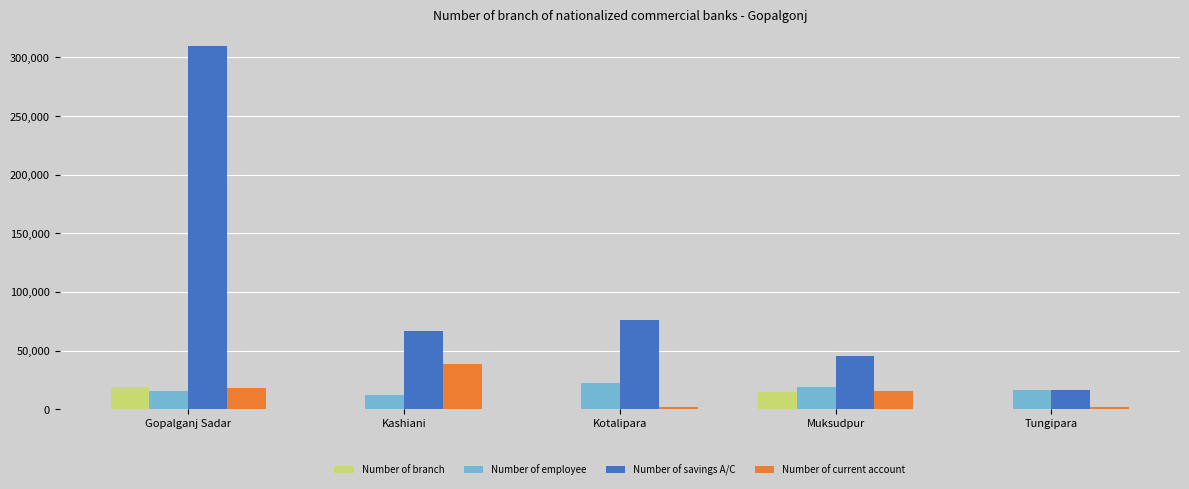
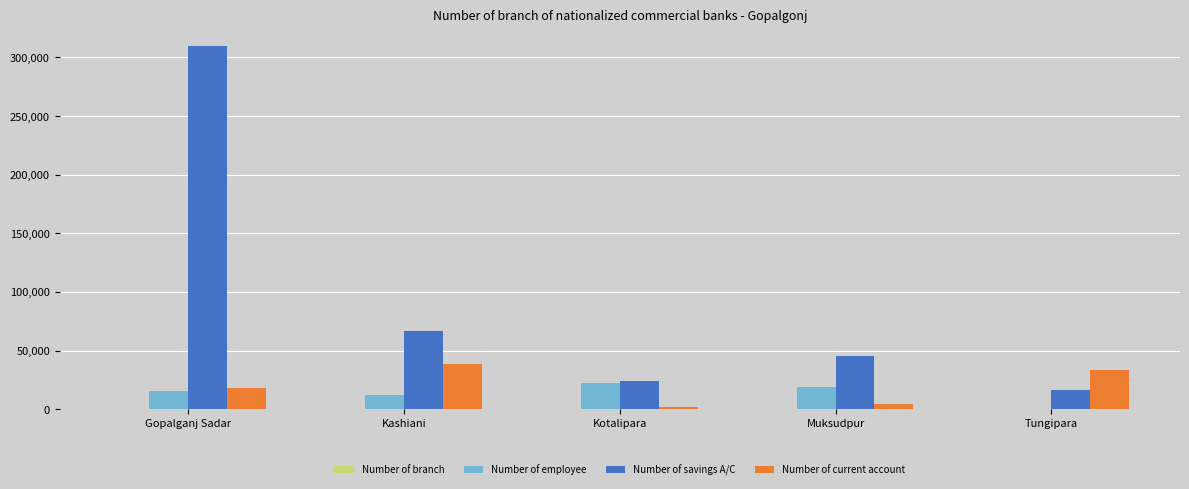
Number of branch, Gopalganj Sadar: 19,000 -> 0
Number of savings A/C, Kotalipara: 76,000 -> 24,000
Number of branch, Muksudpur: 15,000 -> 0
Number of current account, Muksudpur: 15,000 -> 4,000
Number of employee, Tungipara: 16,000 -> 0
Number of current account, Tungipara: 2,000 -> 33,000
